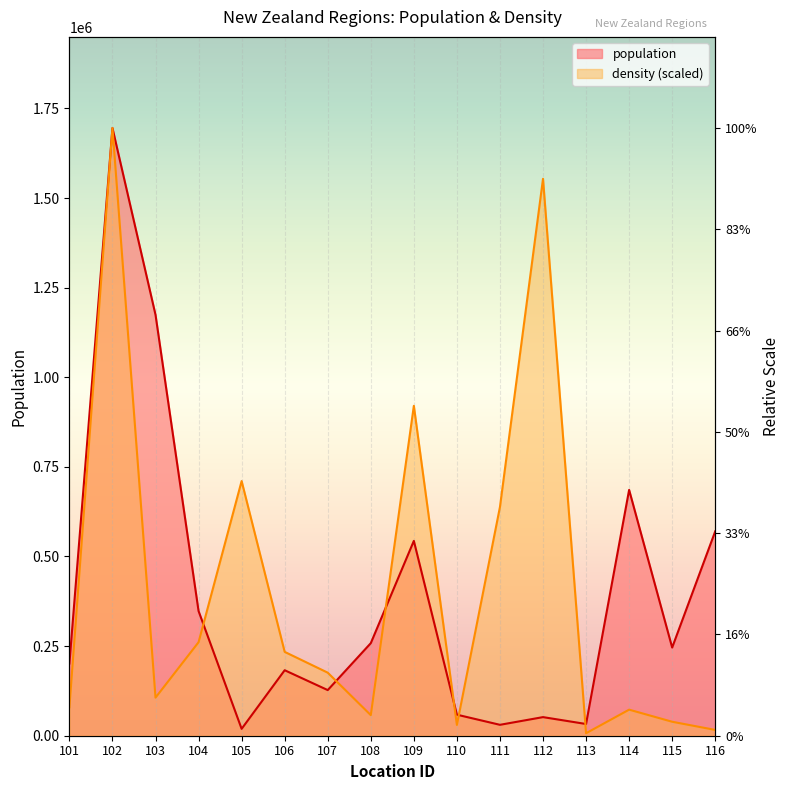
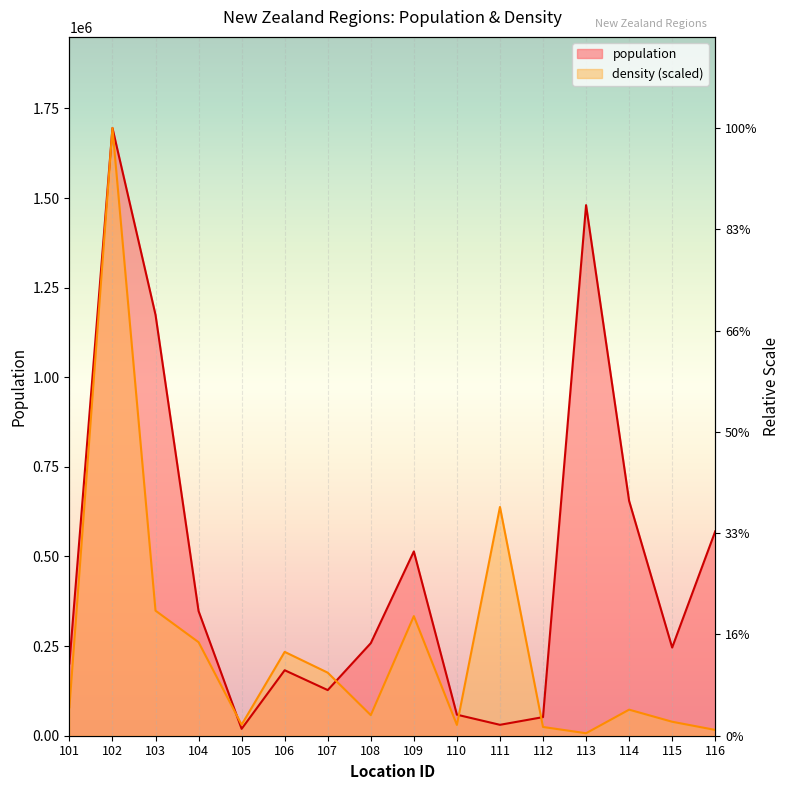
density (scaled), 103: 110000 -> 350000
density (scaled), 105: 710000 -> 30000
population, 109: 540000 -> 510000
density (scaled), 109: 920000 -> 330000
density (scaled), 112: 1550000 -> 20000
population, 113: 30000 -> 1480000
population, 114: 690000 -> 660000
